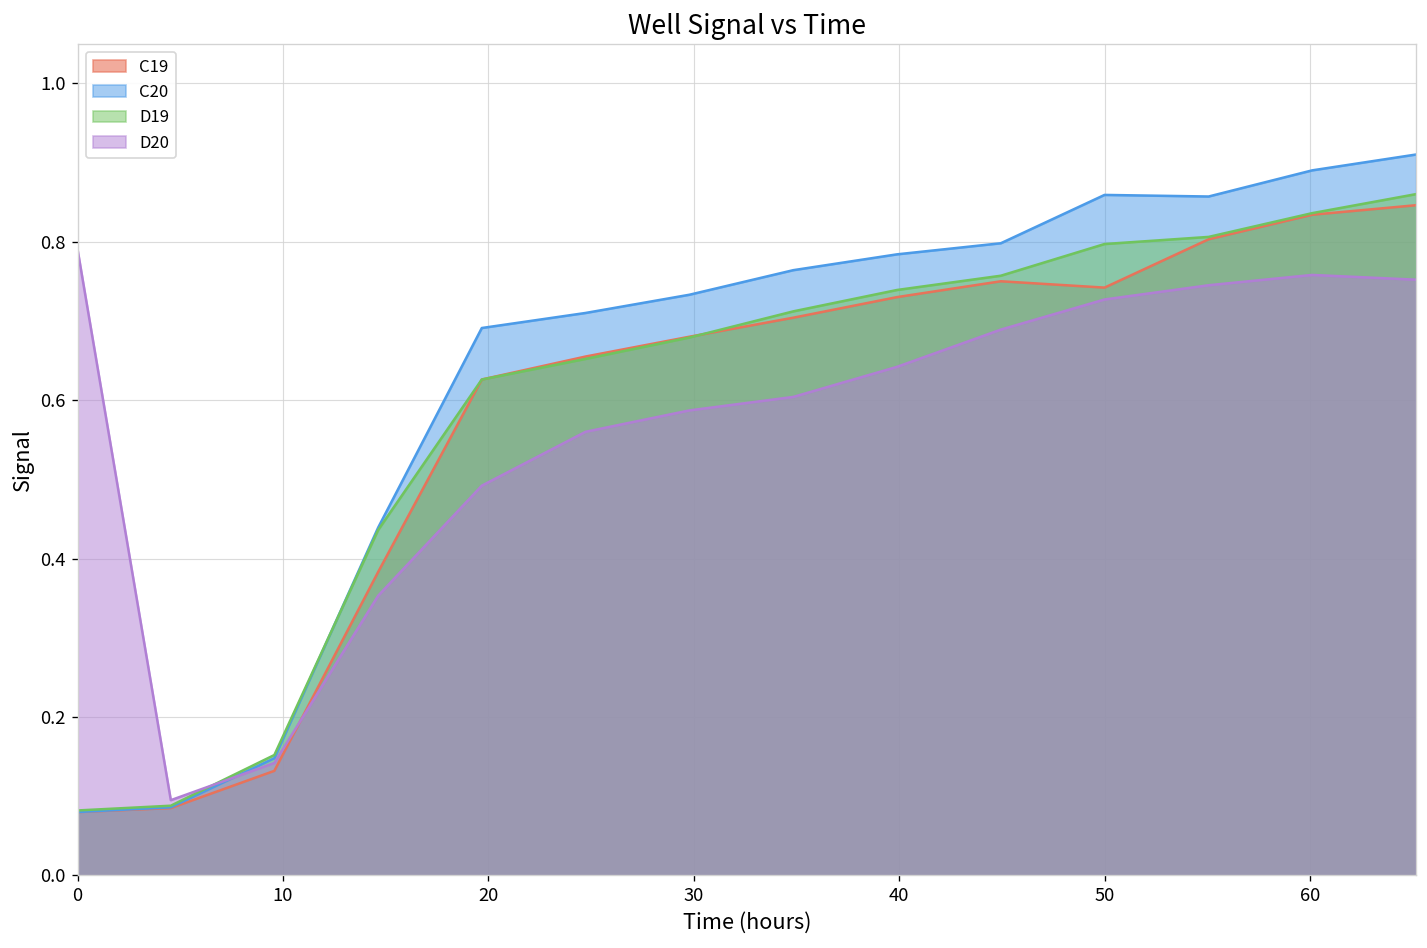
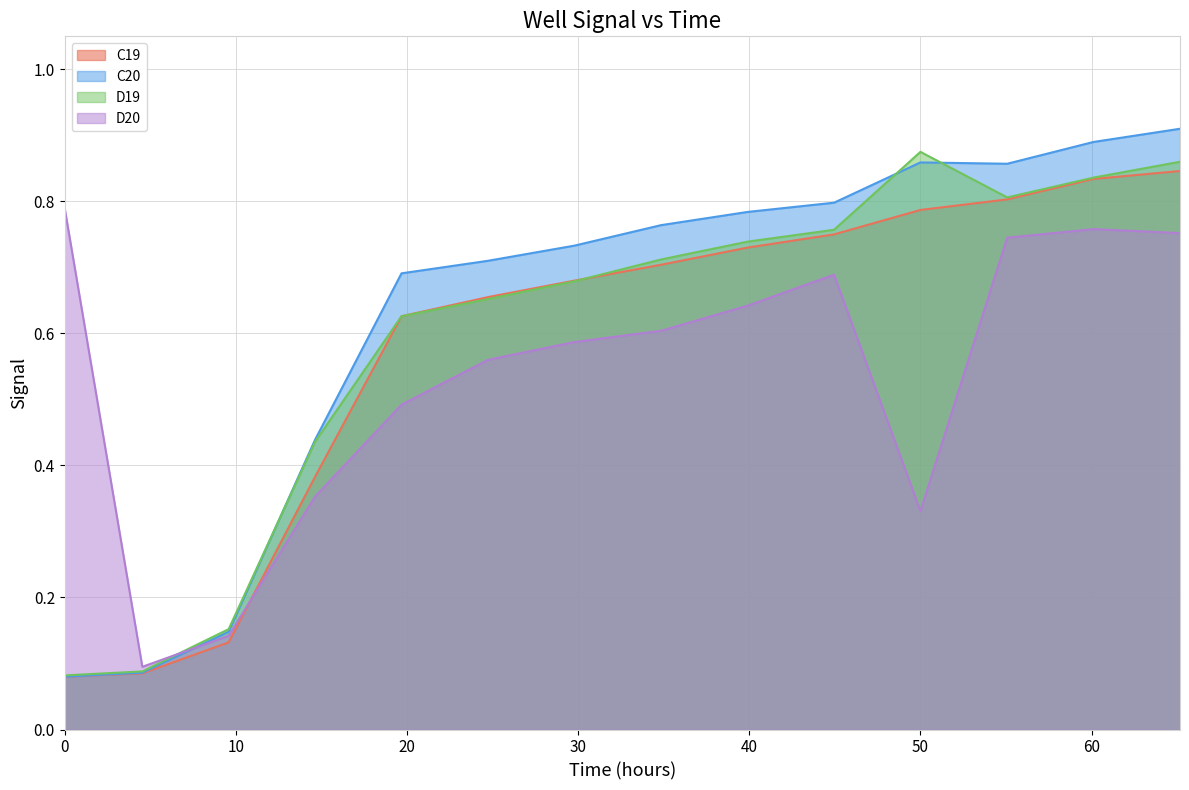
C19, 50: 0.74 -> 0.79
D19, 50: 0.80 -> 0.88
D20, 50: 0.73 -> 0.33
